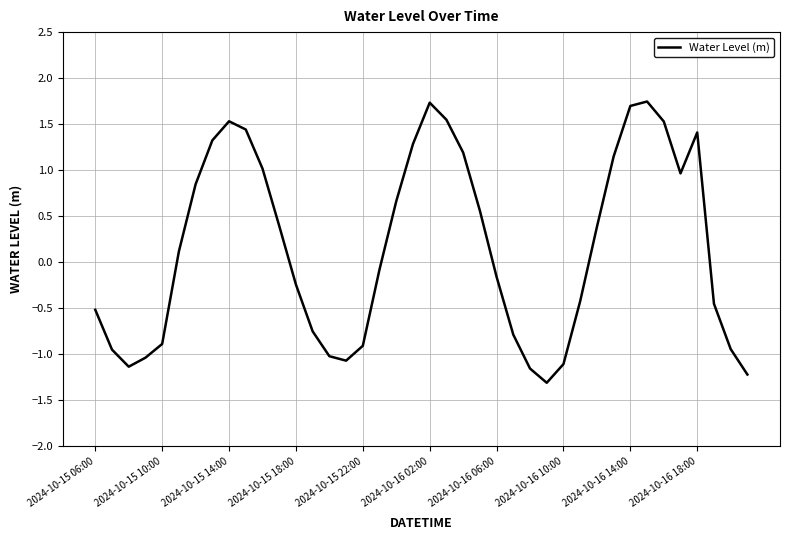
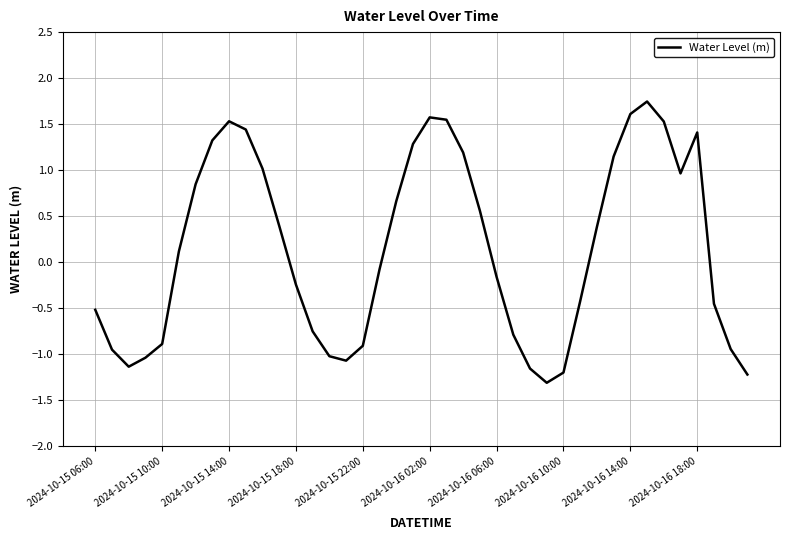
2024-10-16 02:00: 1.7 -> 1.6
2024-10-16 10:00: -1.1 -> -1.2
2024-10-16 14:00: 1.7 -> 1.6
